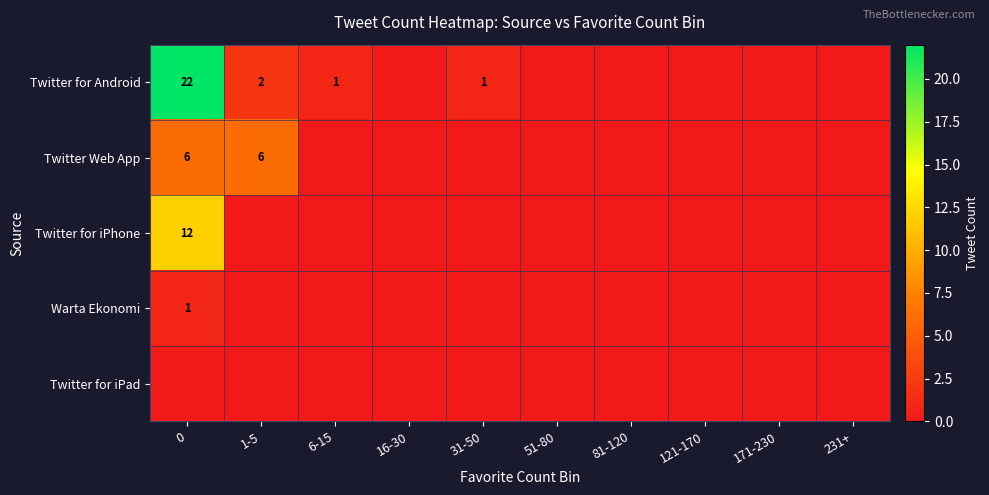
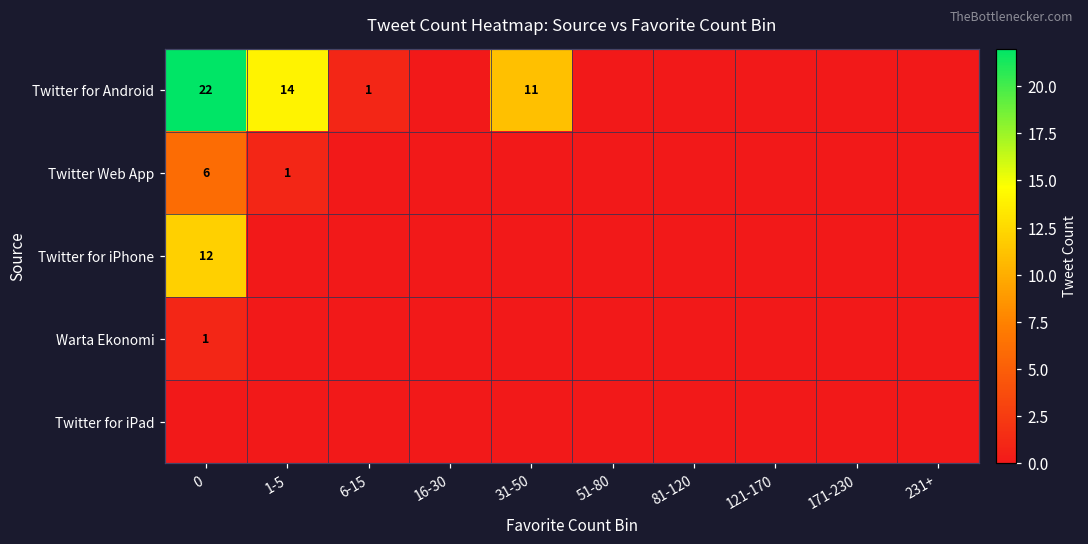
Twitter for Android, 1-5: 2 -> 14
Twitter for Android, 31-50: 1 -> 11
Twitter Web App, 1-5: 6 -> 1
